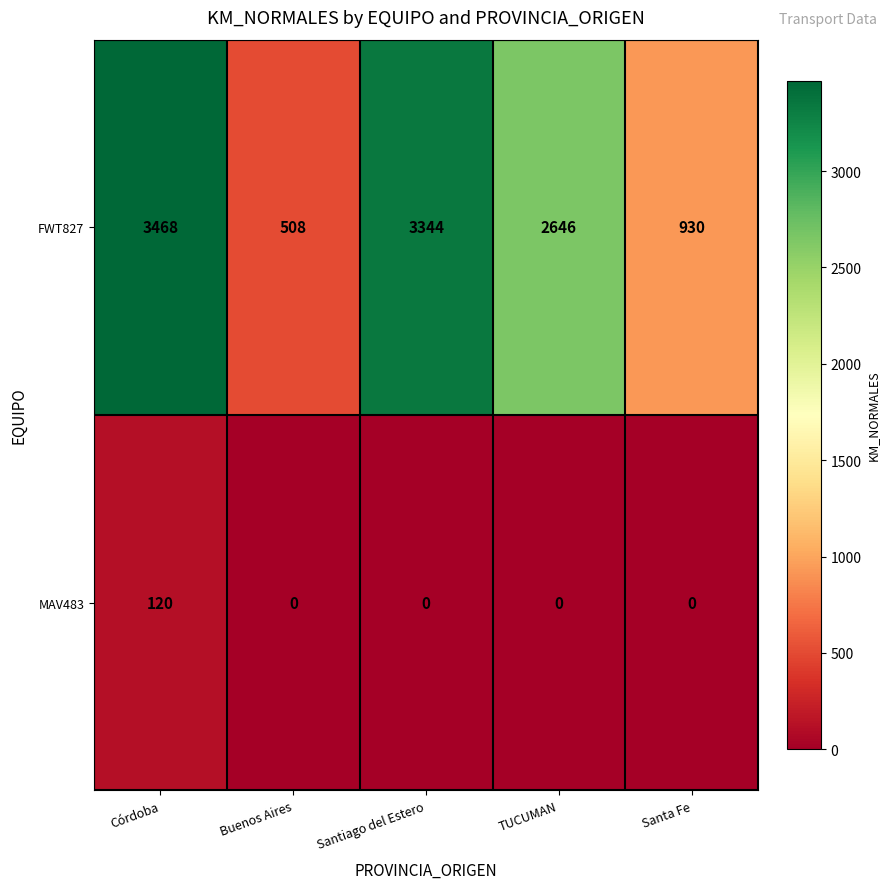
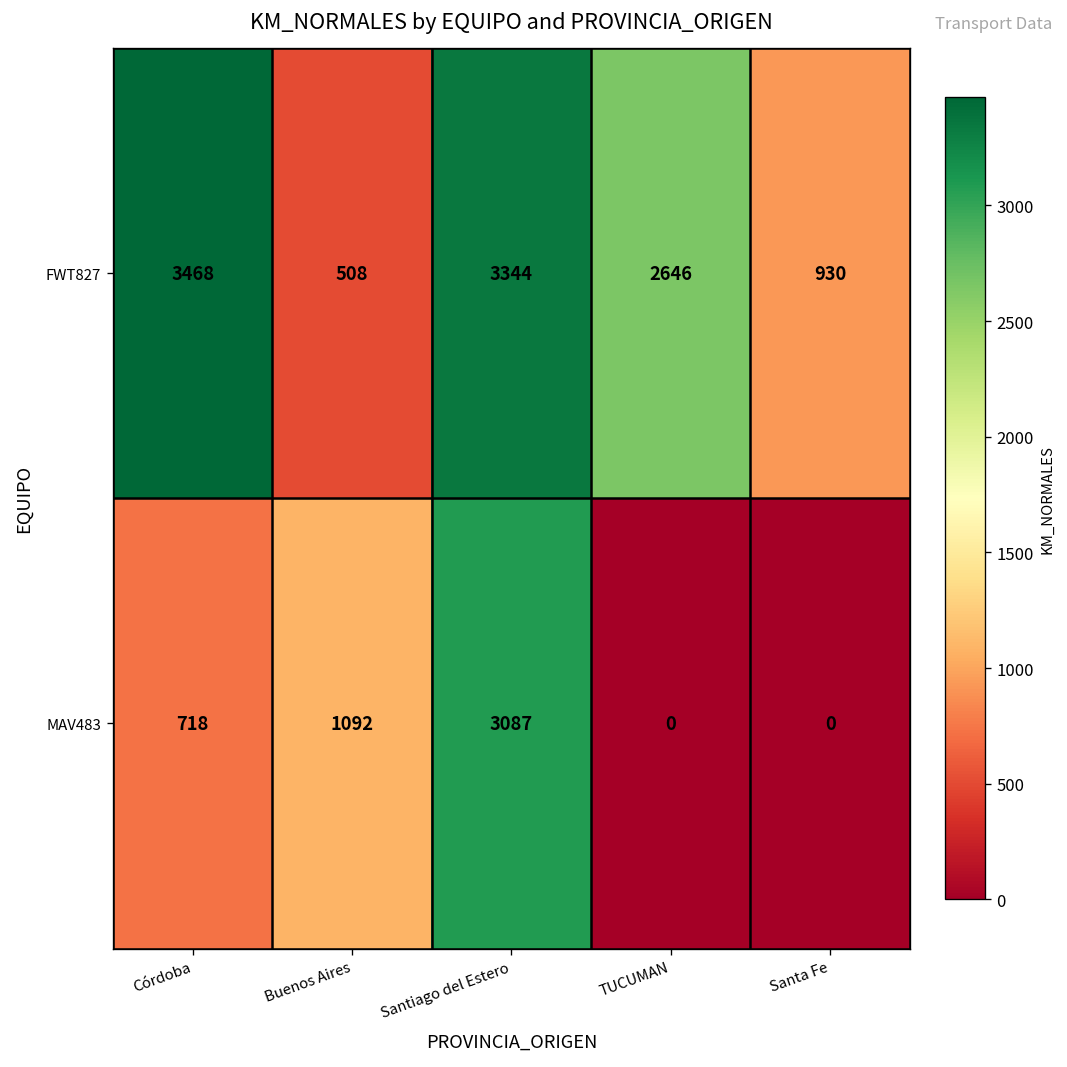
MAV483, Córdoba: 120 -> 718
MAV483, Buenos Aires: 0 -> 1092
MAV483, Santiago del Estero: 0 -> 3087
